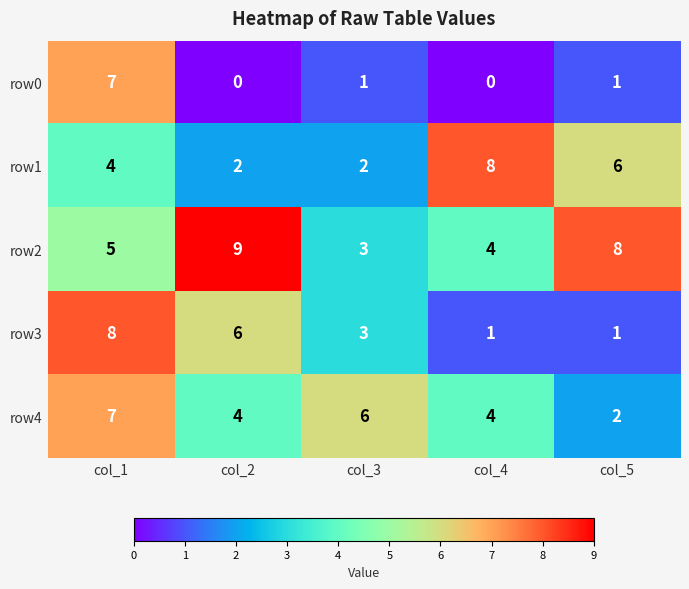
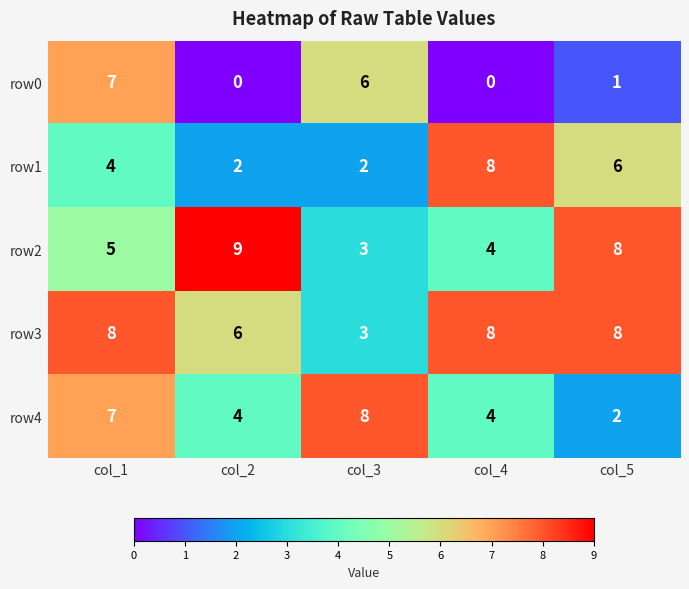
row0, col_3: 1 -> 6
row3, col_4: 1 -> 8
row3, col_5: 1 -> 8
row4, col_3: 6 -> 8
